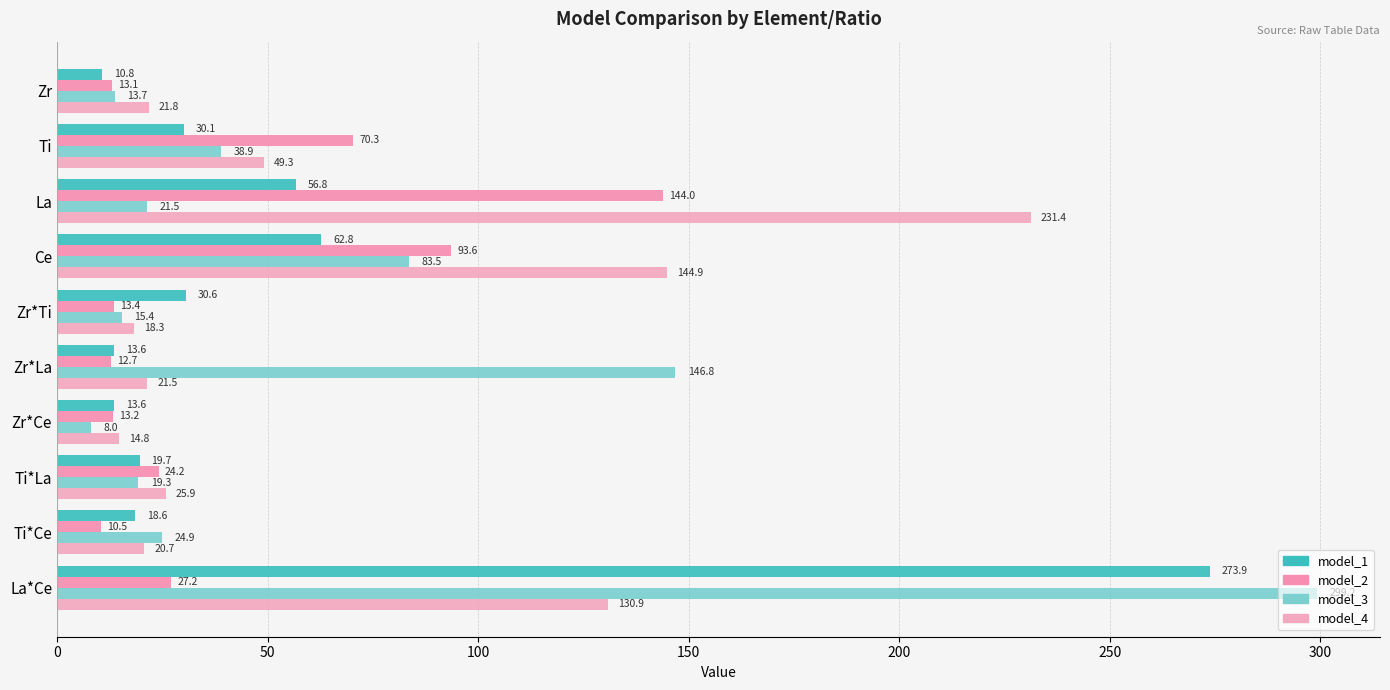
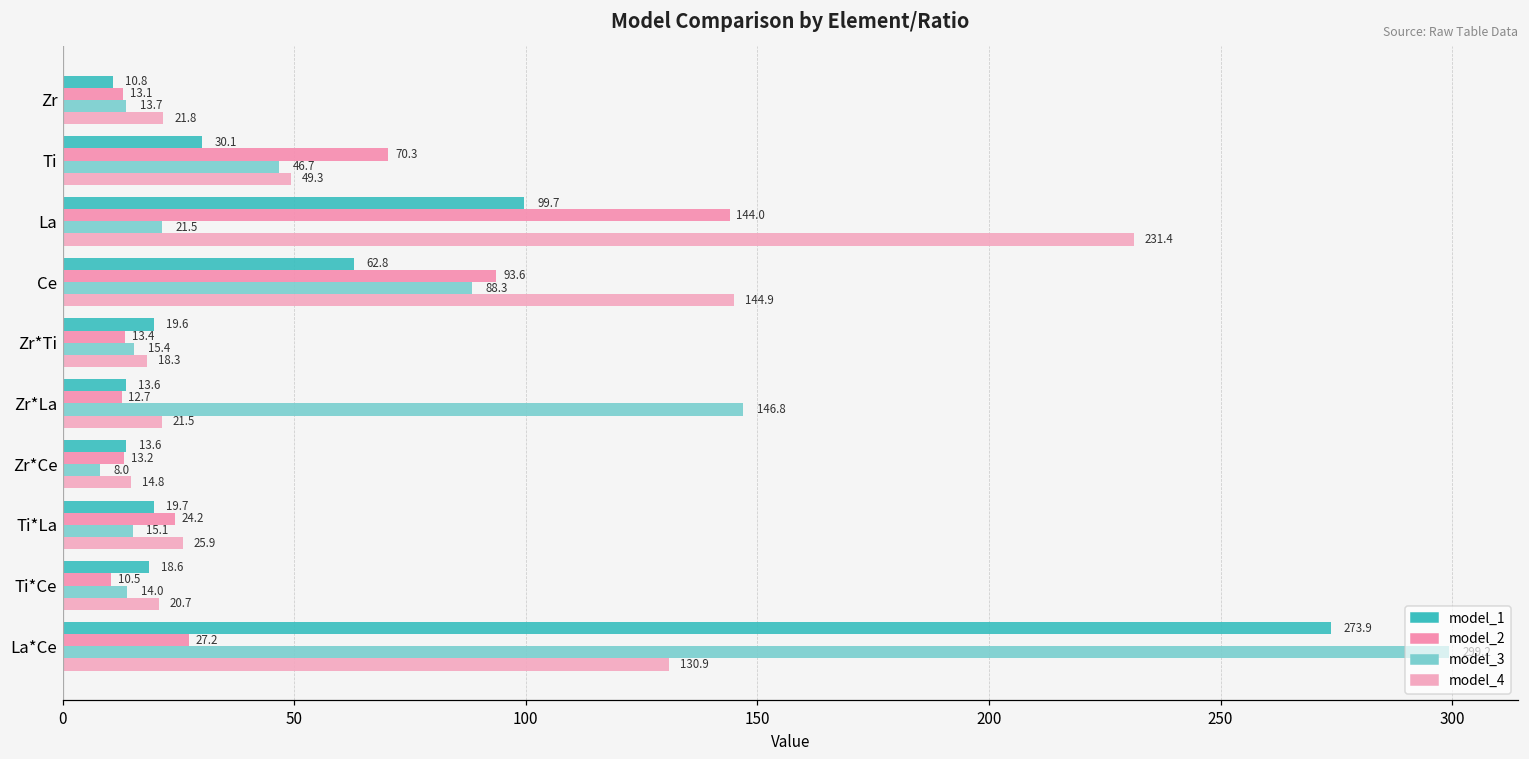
model_3, Ti: 38.9 -> 46.7
model_1, La: 56.8 -> 99.7
model_3, Ce: 83.5 -> 88.3
model_1, Zr*Ti: 30.6 -> 19.6
model_3, Ti*La: 19.3 -> 15.1
model_3, Ti*Ce: 24.9 -> 14.0
